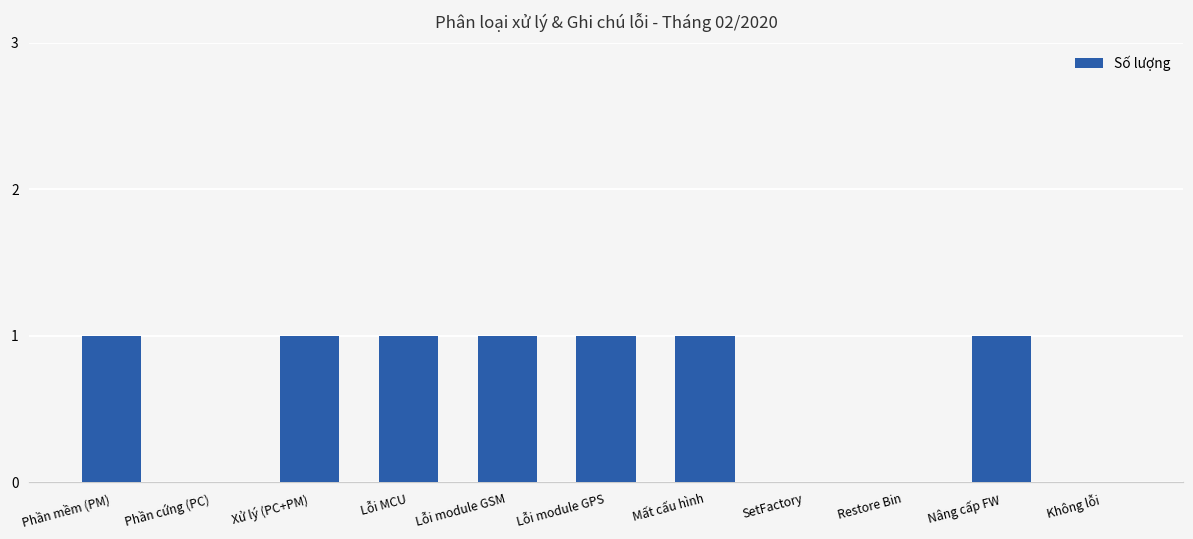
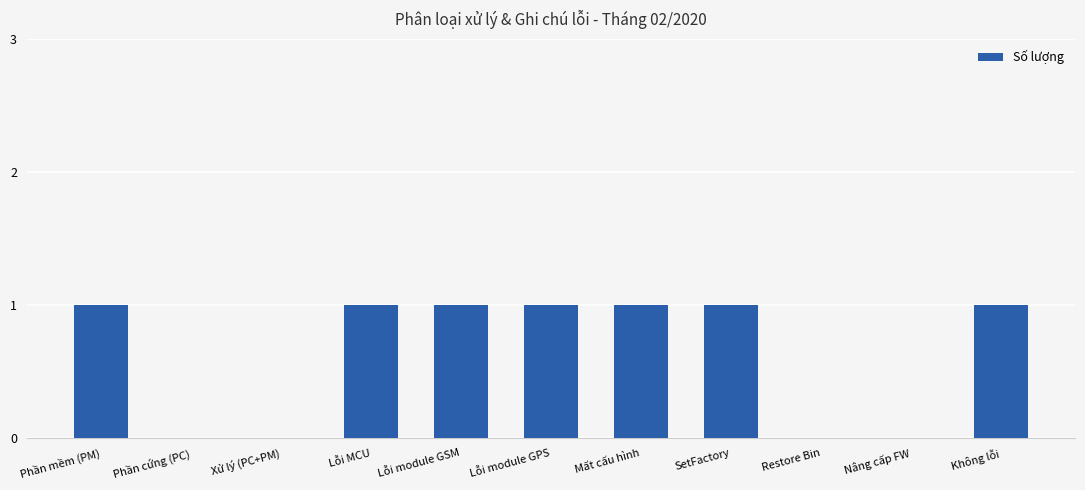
Xử lý (PC+PM): 1 -> 0
SetFactory: 0 -> 1
Nâng cấp FW: 1 -> 0
Không lỗi: 0 -> 1
